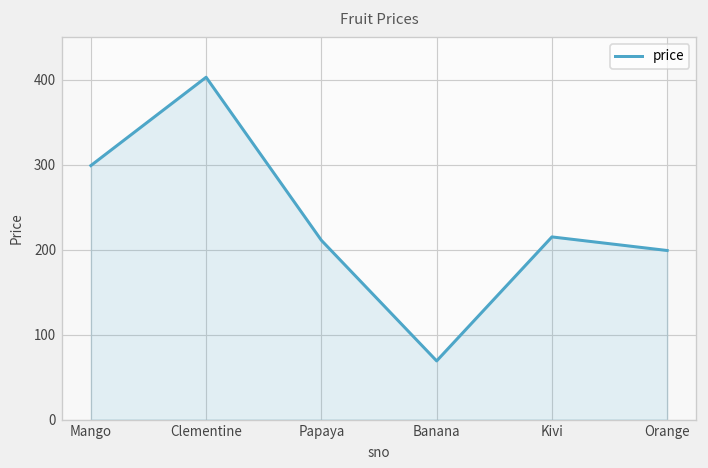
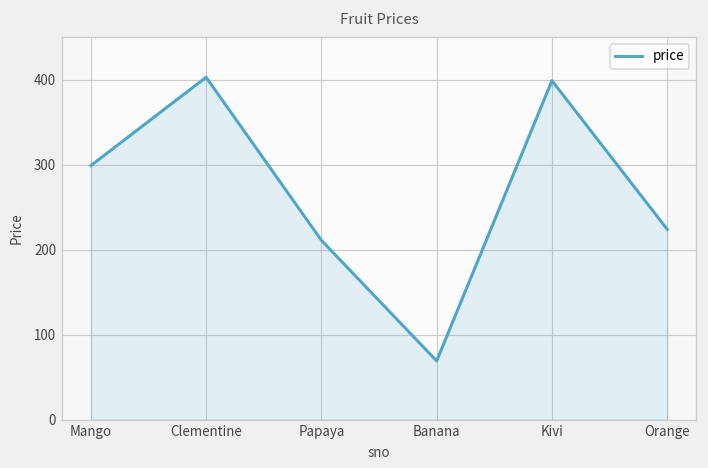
price, Kivi: 220 -> 400
price, Orange: 200 -> 220
